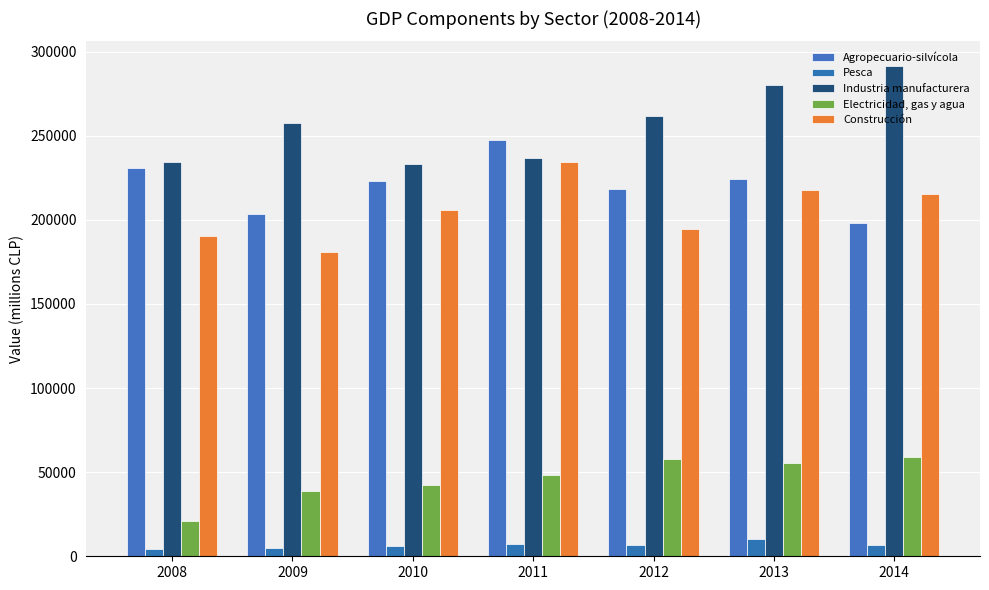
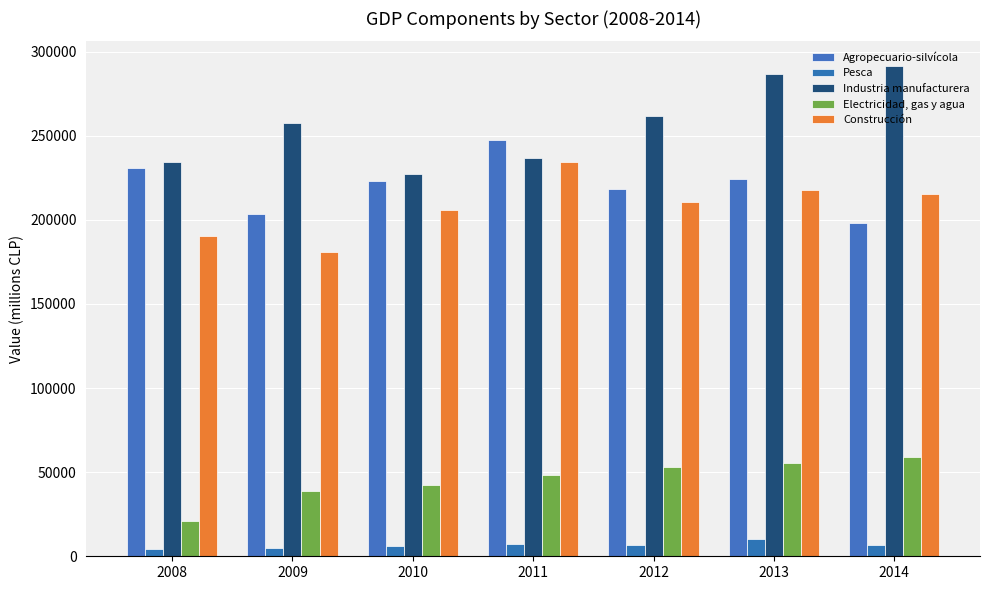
Industria manufacturera, 2010: 233000 -> 227000
Electricidad, gas y agua, 2012: 58000 -> 53000
Construcción, 2012: 195000 -> 210000
Industria manufacturera, 2013: 280000 -> 287000
